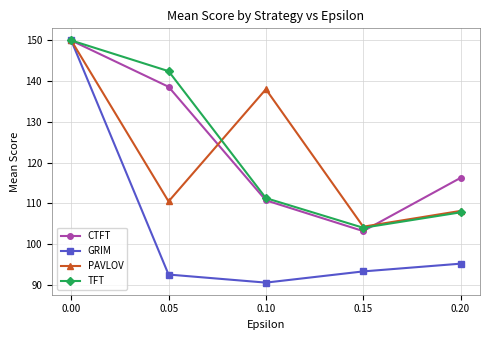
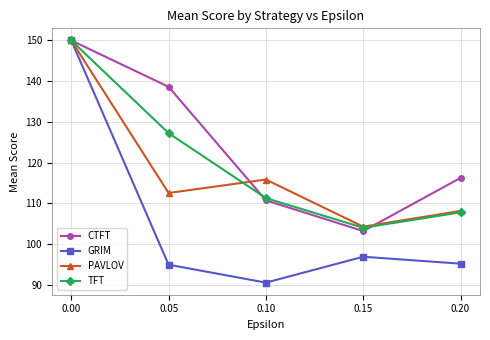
GRIM, 0.05: 93 -> 95
PAVLOV, 0.05: 110 -> 113
TFT, 0.05: 142 -> 127
PAVLOV, 0.10: 138 -> 116
GRIM, 0.15: 93 -> 97
